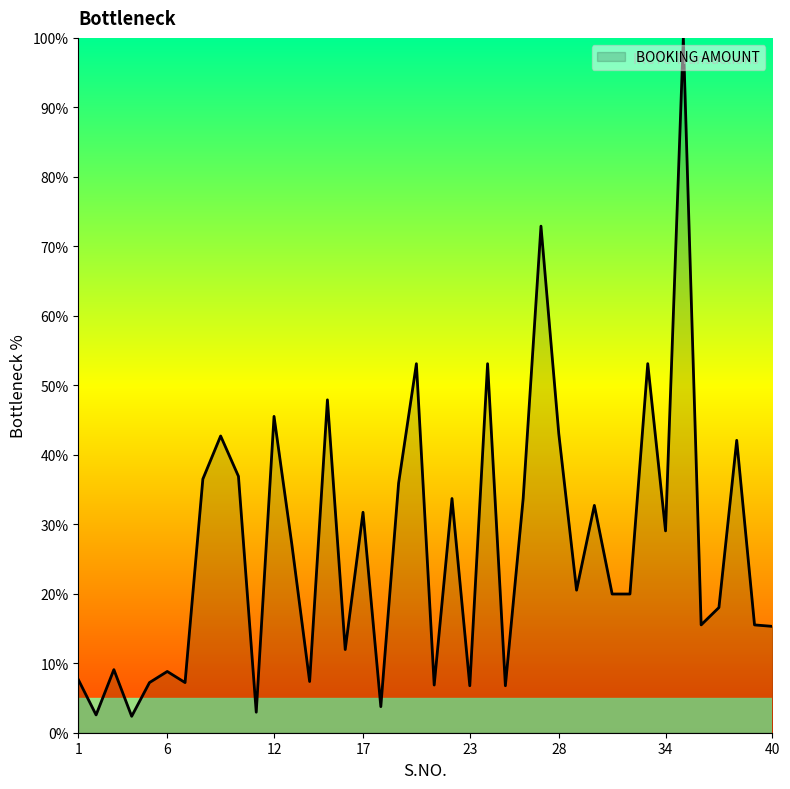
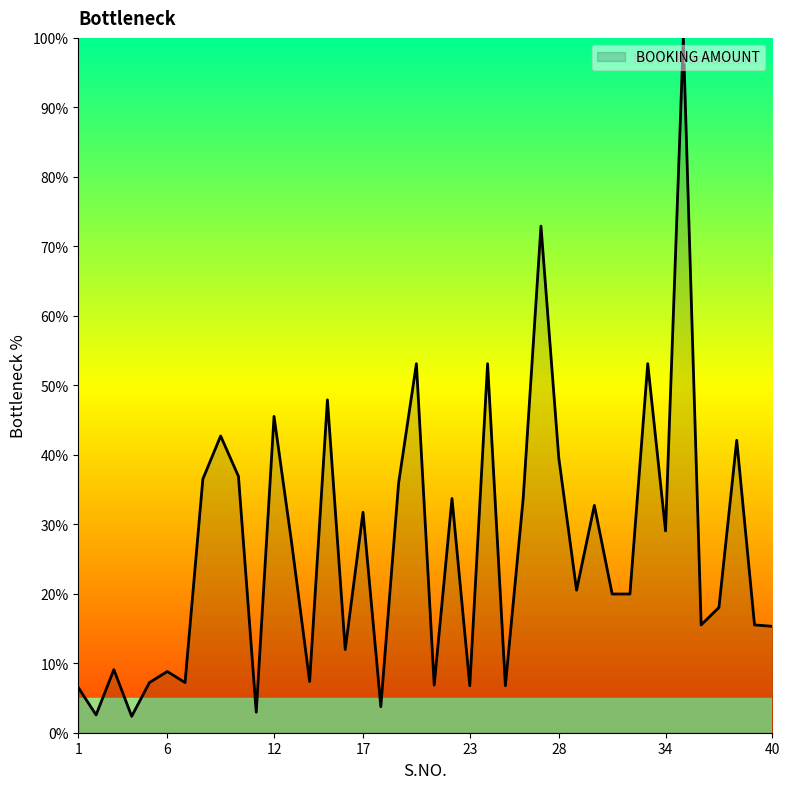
1: 8% -> 7%
28: 43% -> 40%
